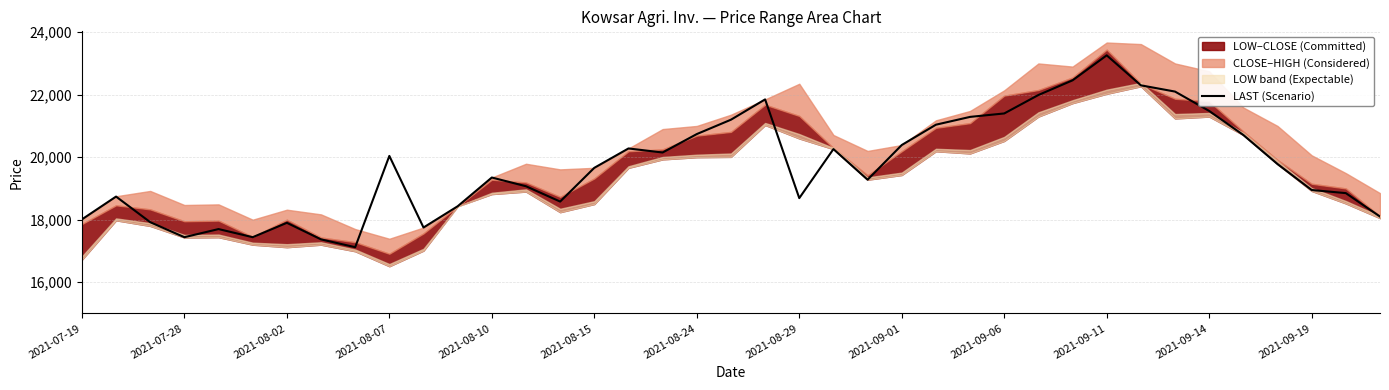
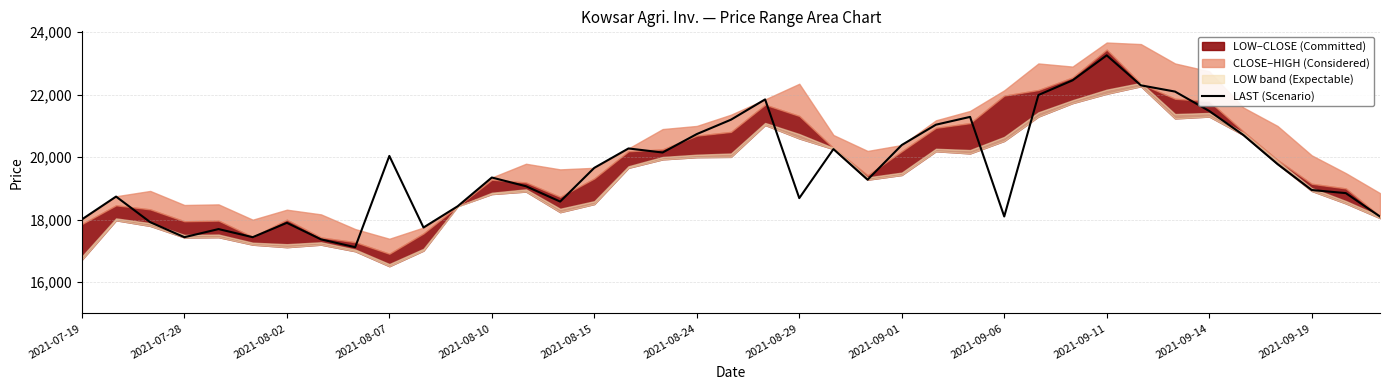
LAST (Scenario), 2021-09-06: 21,400 -> 18,100
